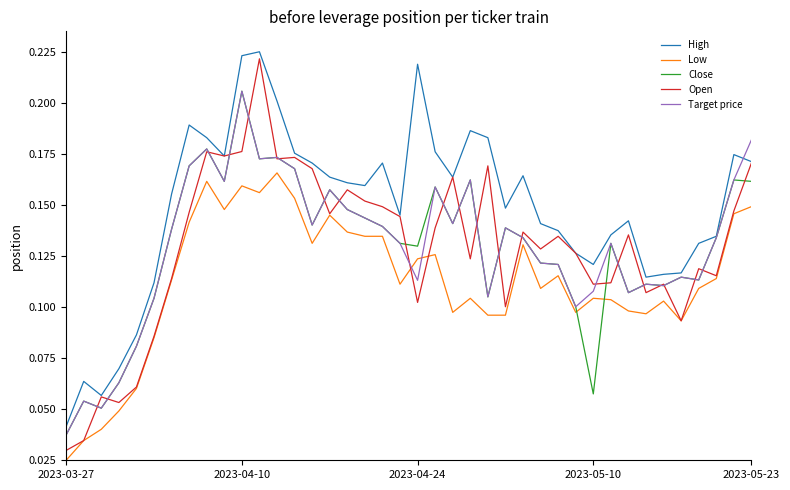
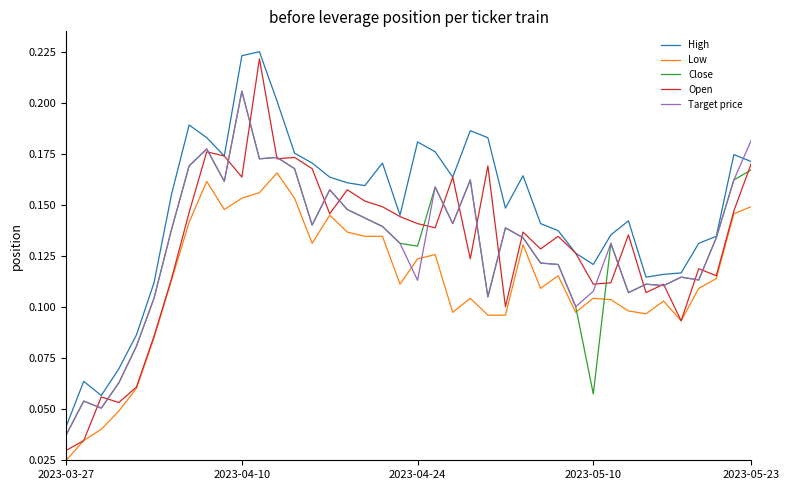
Low, 2023-04-10: 0.159 -> 0.153
Open, 2023-04-10: 0.176 -> 0.164
High, 2023-04-24: 0.219 -> 0.181
Open, 2023-04-24: 0.102 -> 0.141
Close, 2023-05-23: 0.162 -> 0.167
